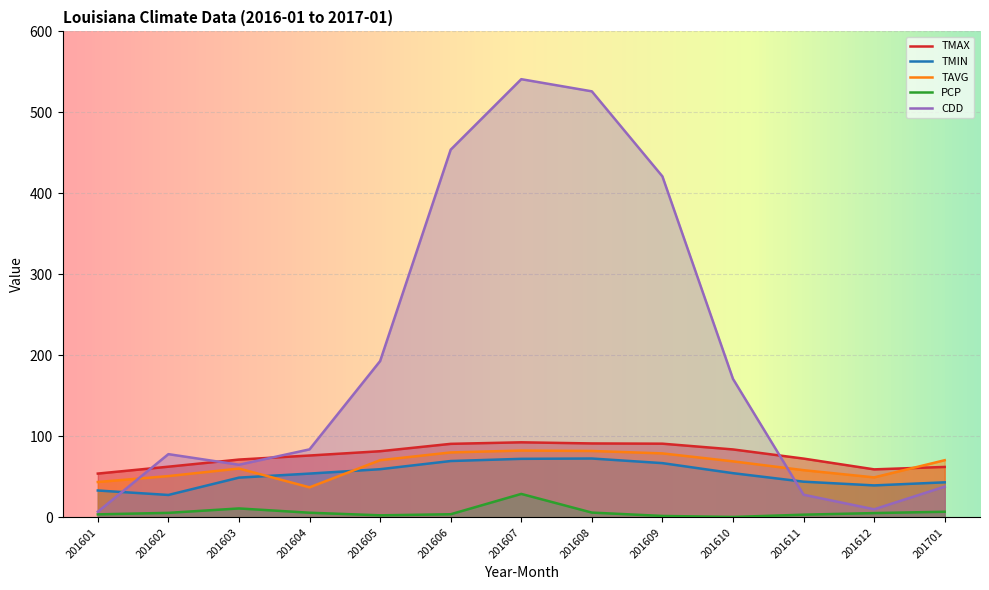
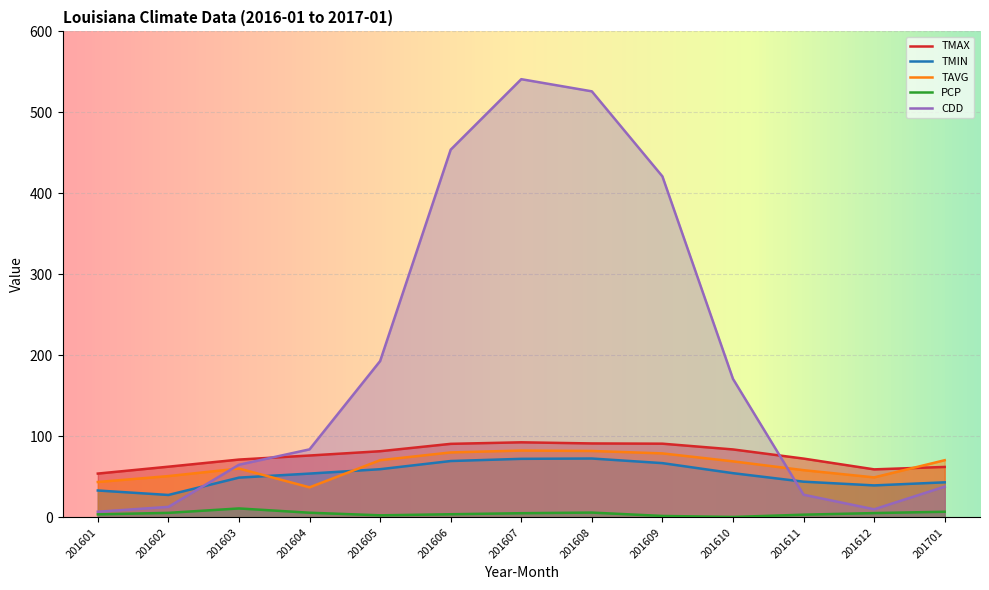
CDD, 201602: 80 -> 10
PCP, 201607: 30 -> 10
